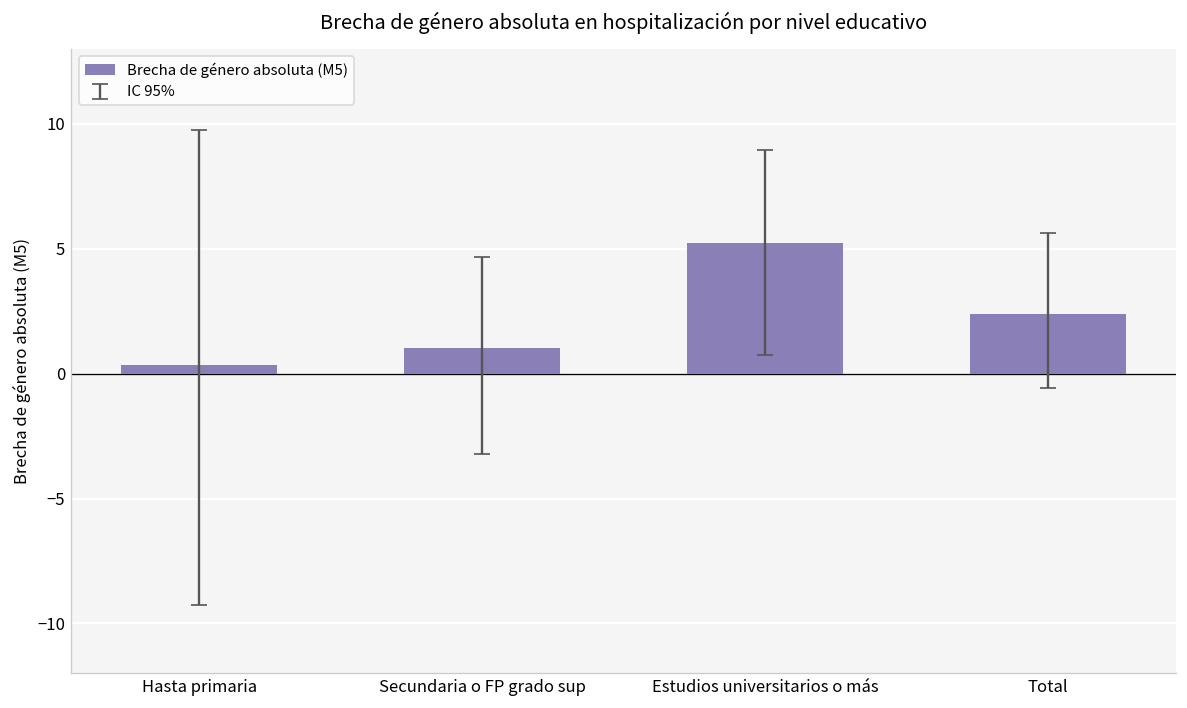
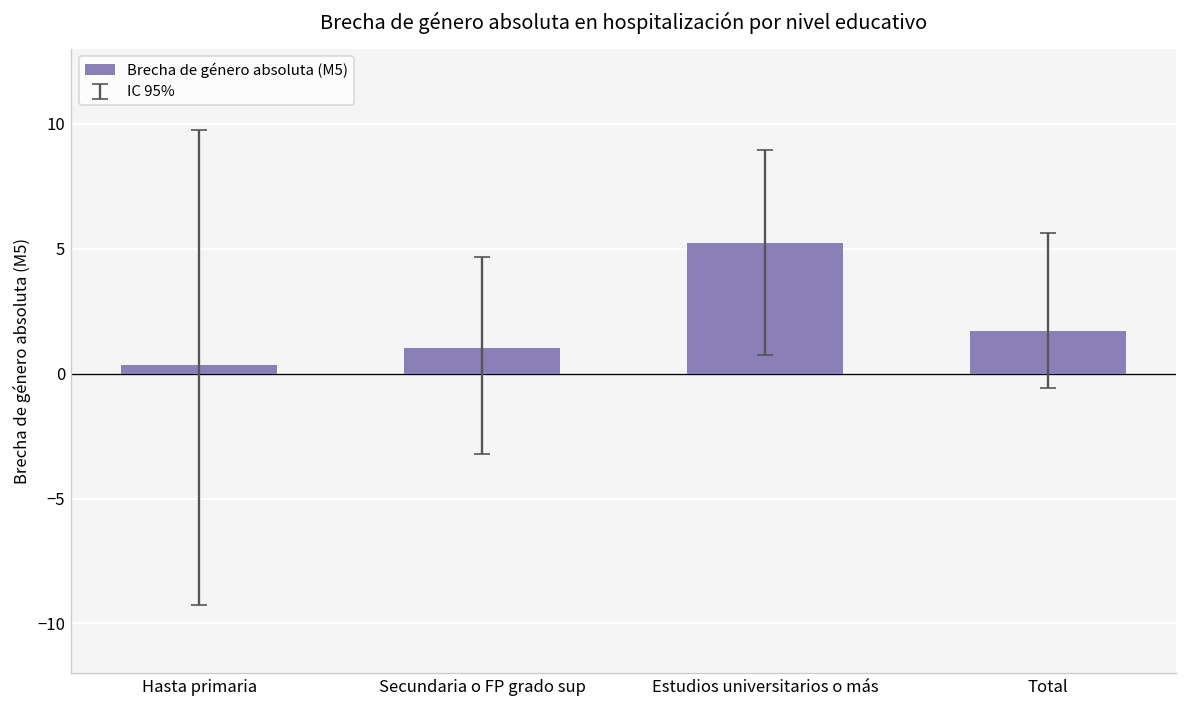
Brecha de género absoluta (M5), Total: 2.4 -> 1.7
